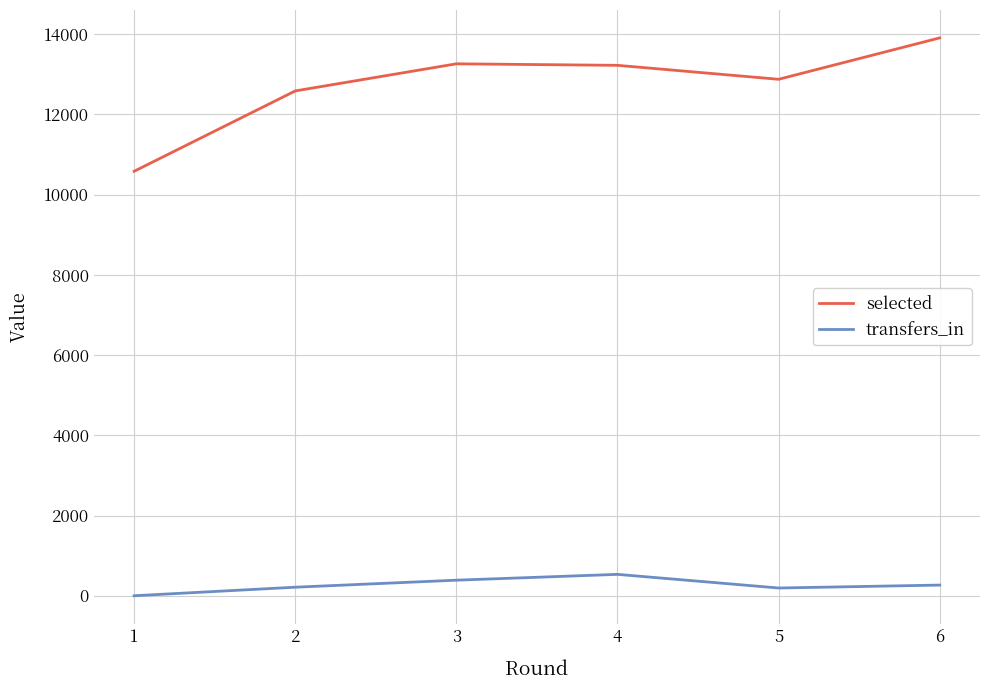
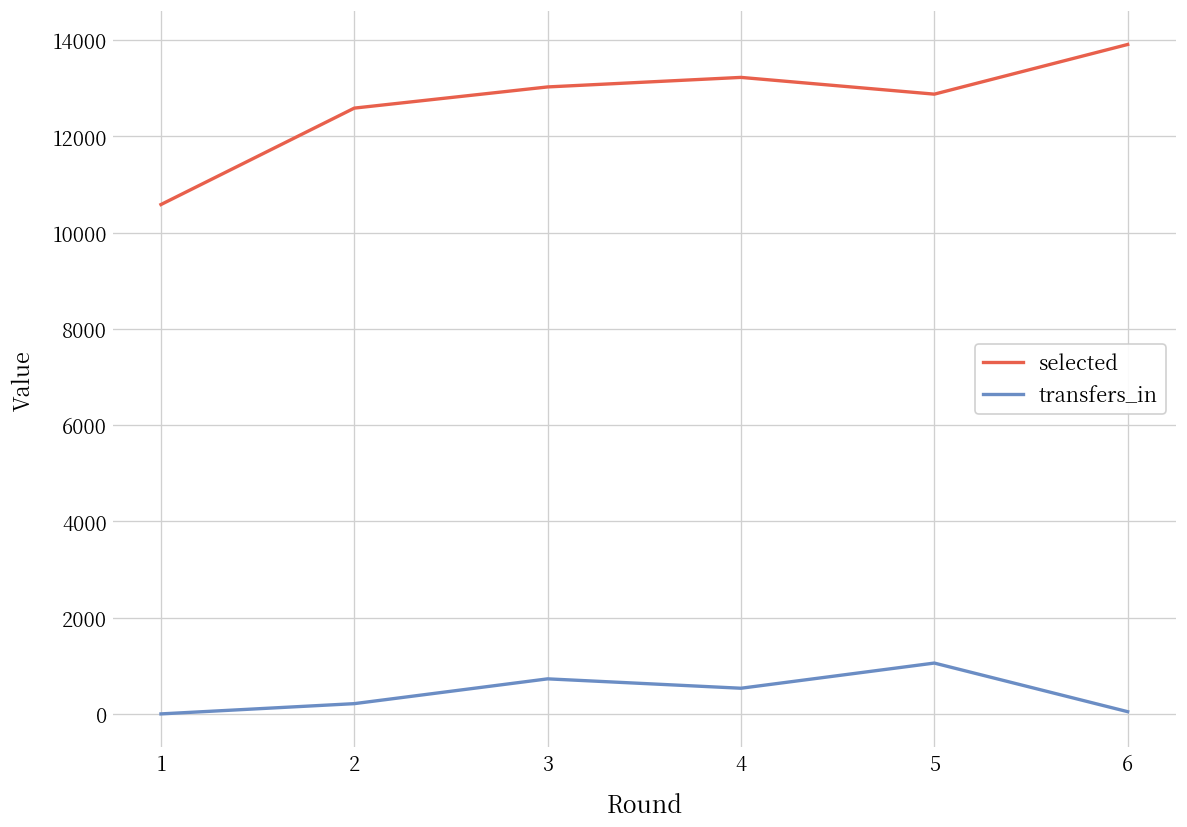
selected, 3: 13300 -> 13000
transfers_in, 3: 400 -> 700
transfers_in, 5: 200 -> 1100
transfers_in, 6: 300 -> 0
